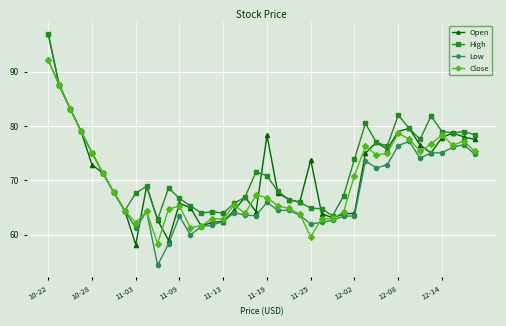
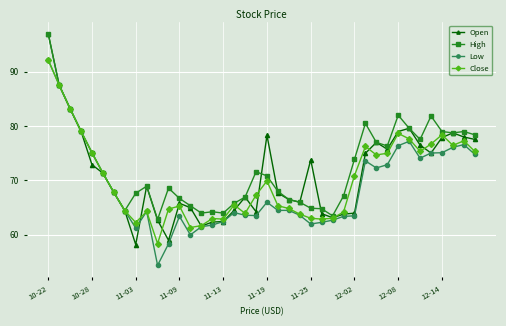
Close, 11-19: 67 -> 70
Close, 11-25: 60 -> 63
